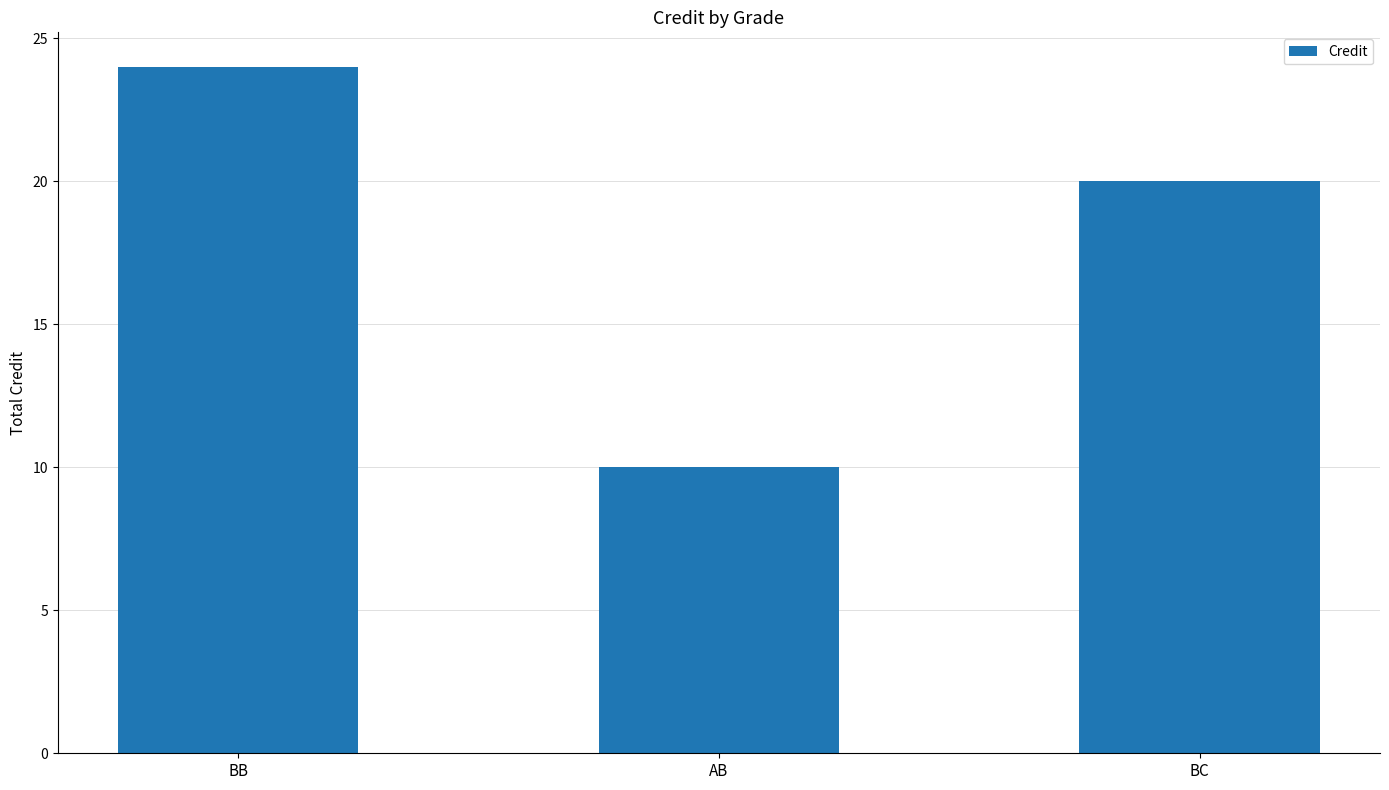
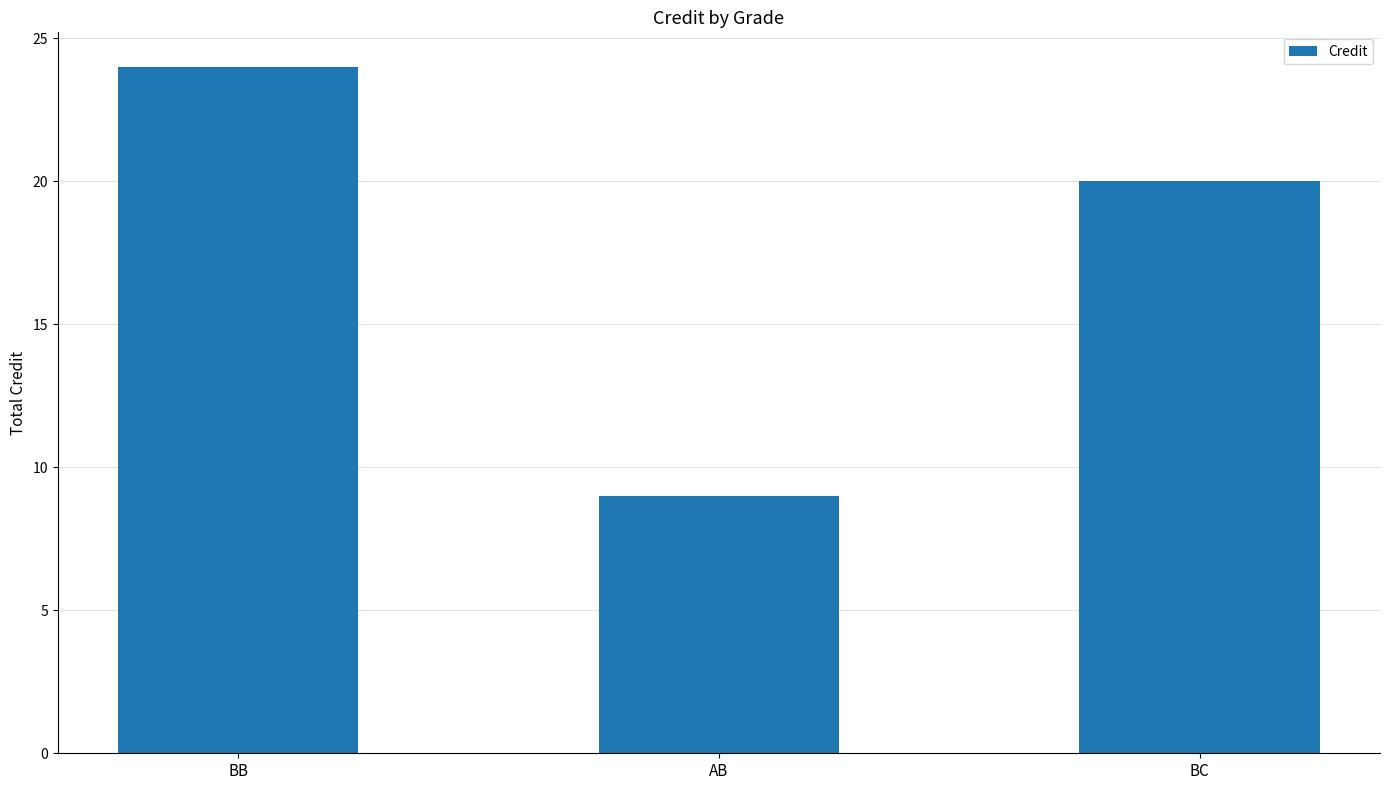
AB: 10 -> 9
